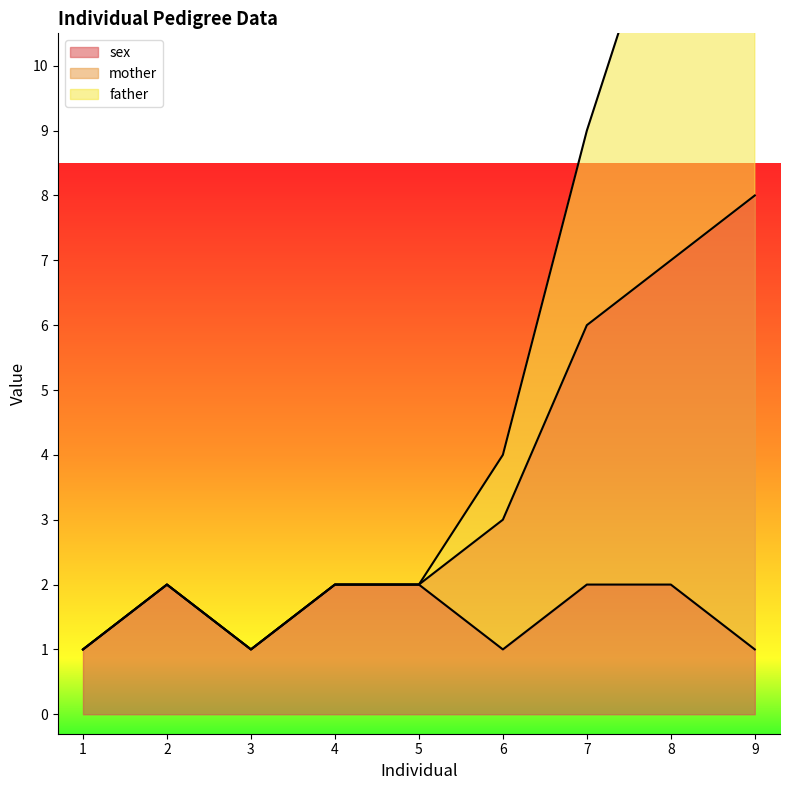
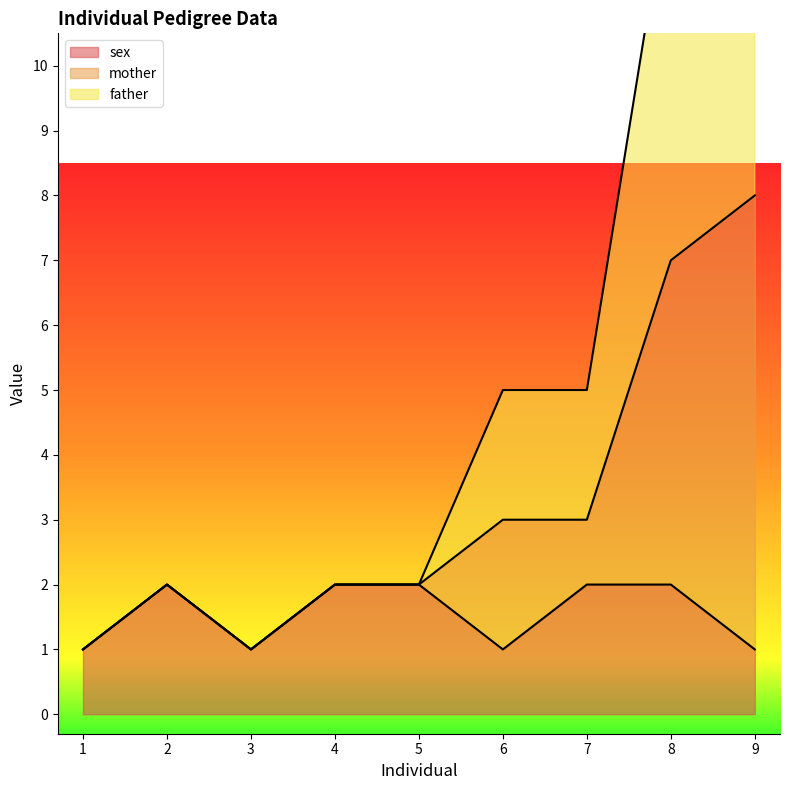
father, 6: 1 -> 2
mother, 7: 4 -> 1
father, 7: 3 -> 2
